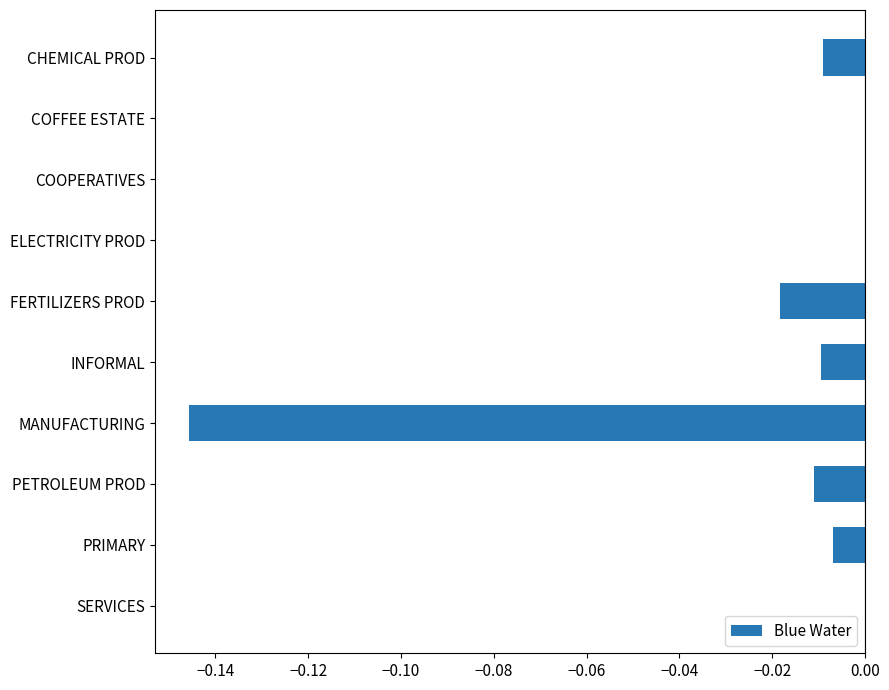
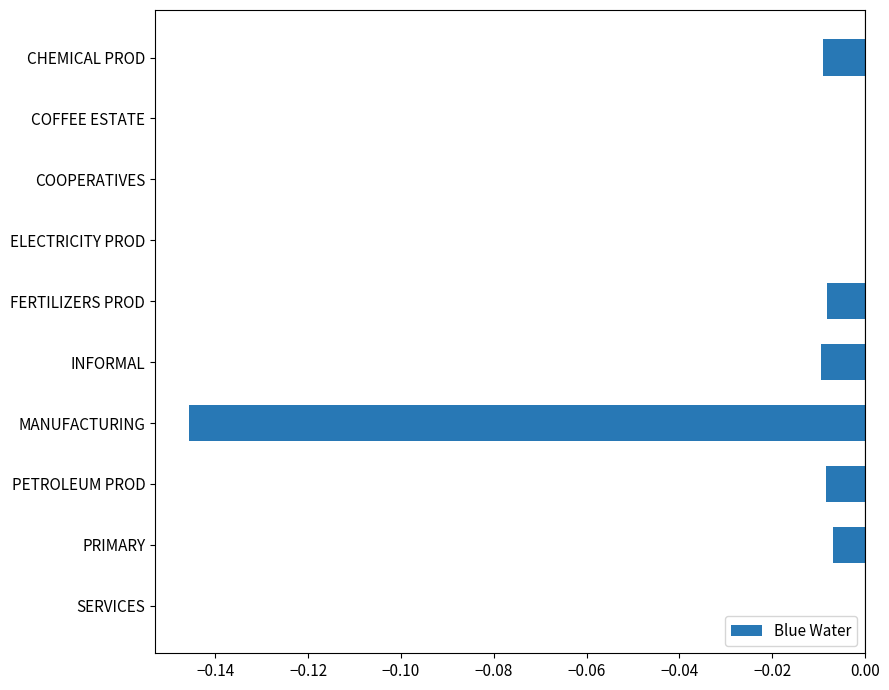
FERTILIZERS PROD: -0.018 -> -0.008
PETROLEUM PROD: -0.011 -> -0.008
